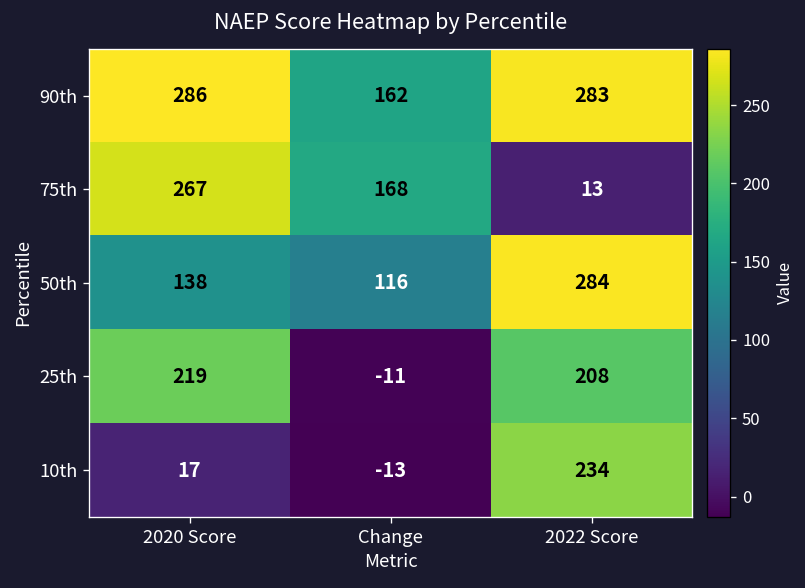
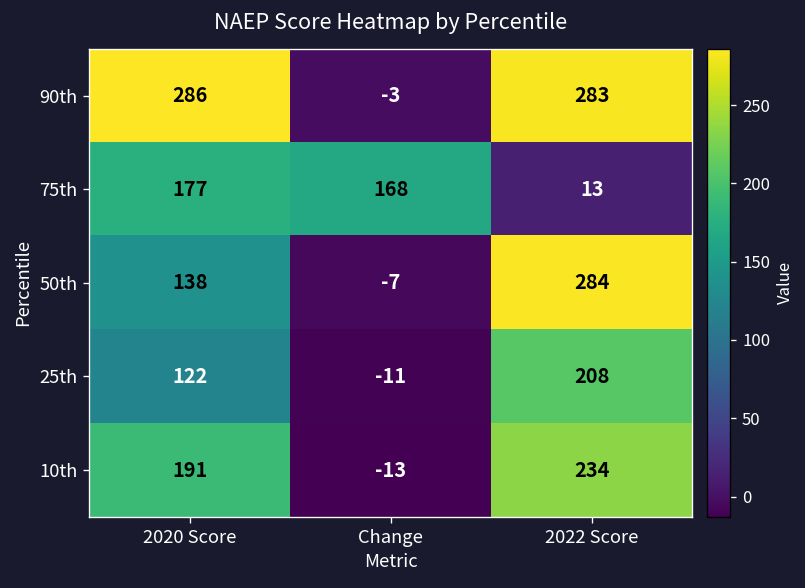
90th, Change: 162 -> -3
75th, 2020 Score: 267 -> 177
50th, Change: 116 -> -7
25th, 2020 Score: 219 -> 122
10th, 2020 Score: 17 -> 191
